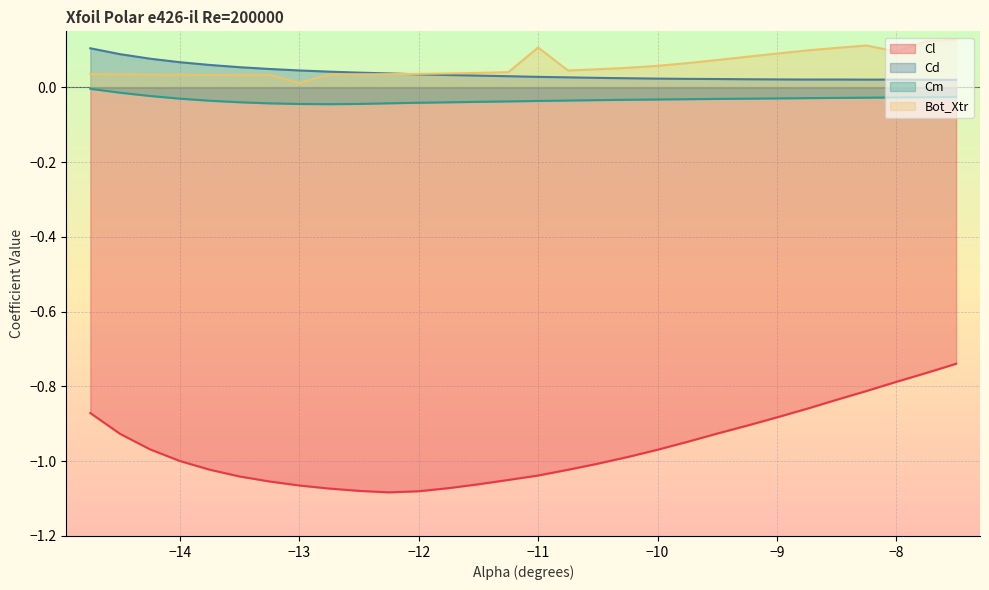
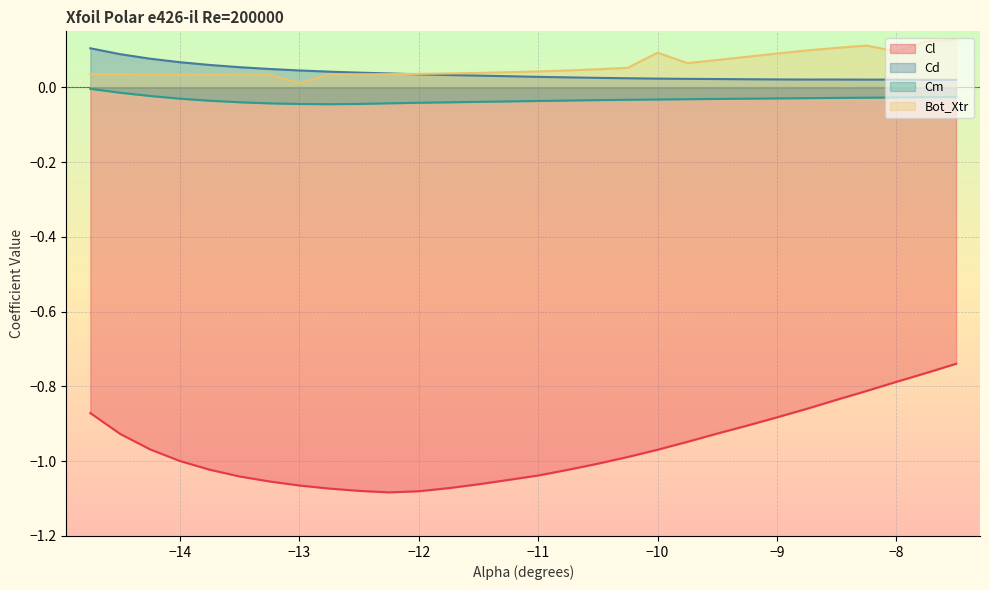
Bot_Xtr, −11: 0.11 -> 0.04
Bot_Xtr, −10: 0.06 -> 0.09
